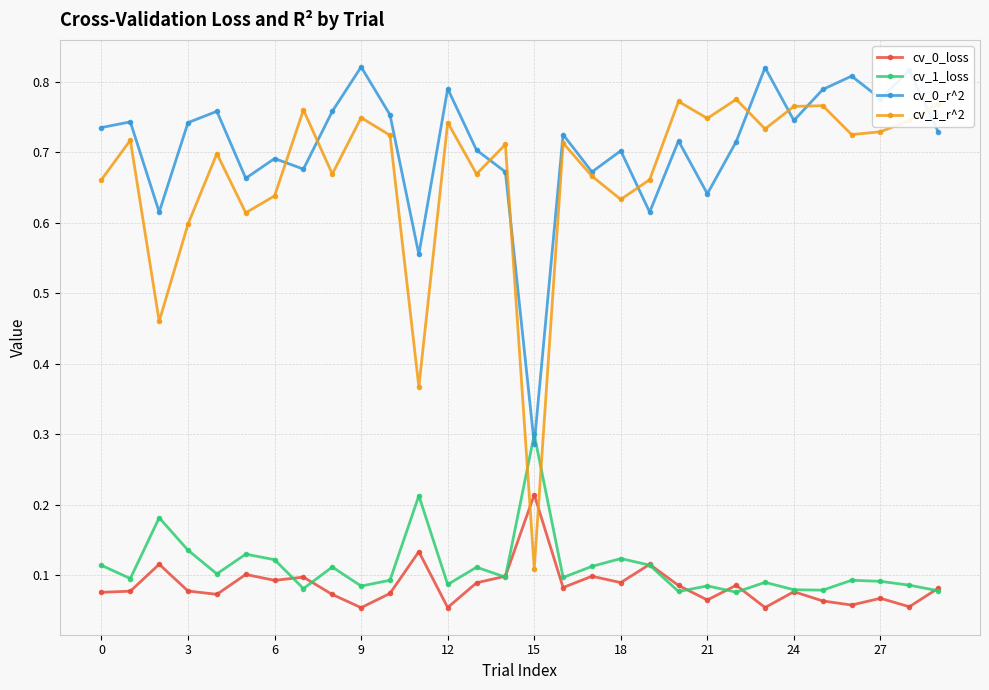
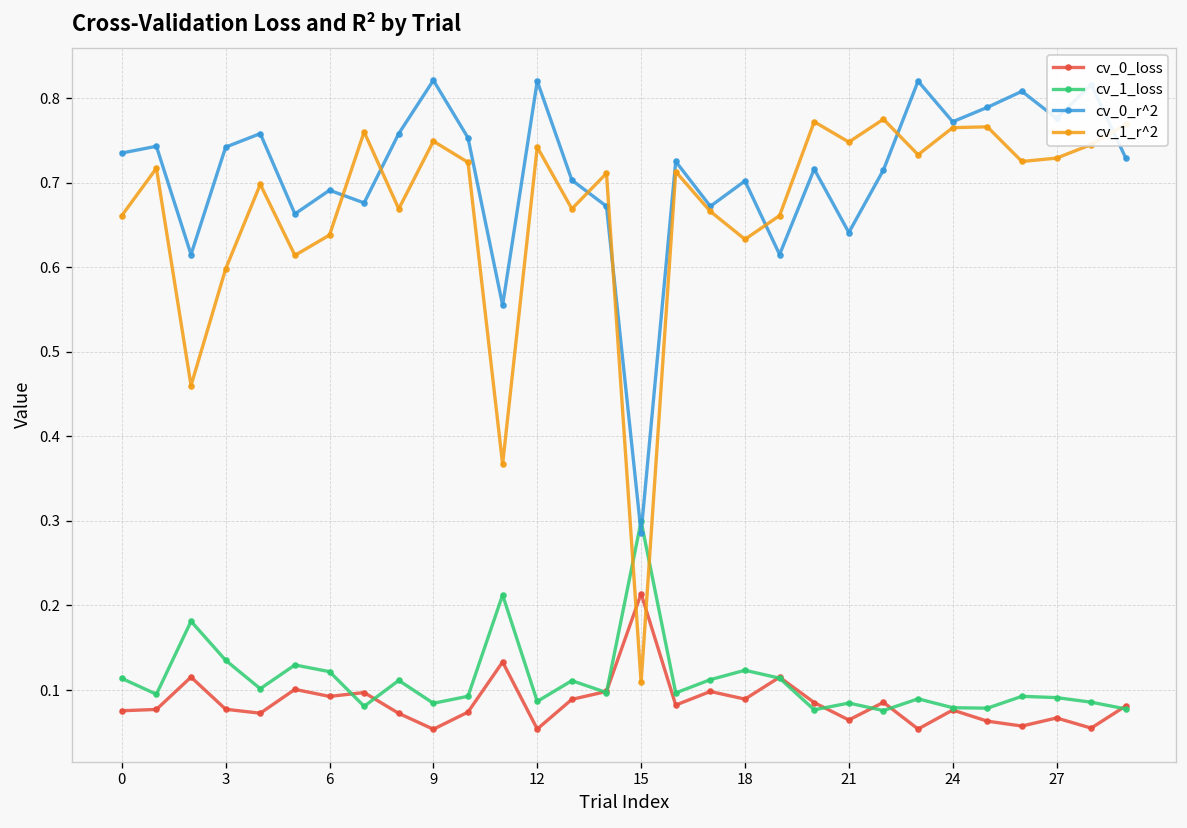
cv_0_r^2, 12: 0.79 -> 0.82
cv_0_r^2, 24: 0.75 -> 0.77
